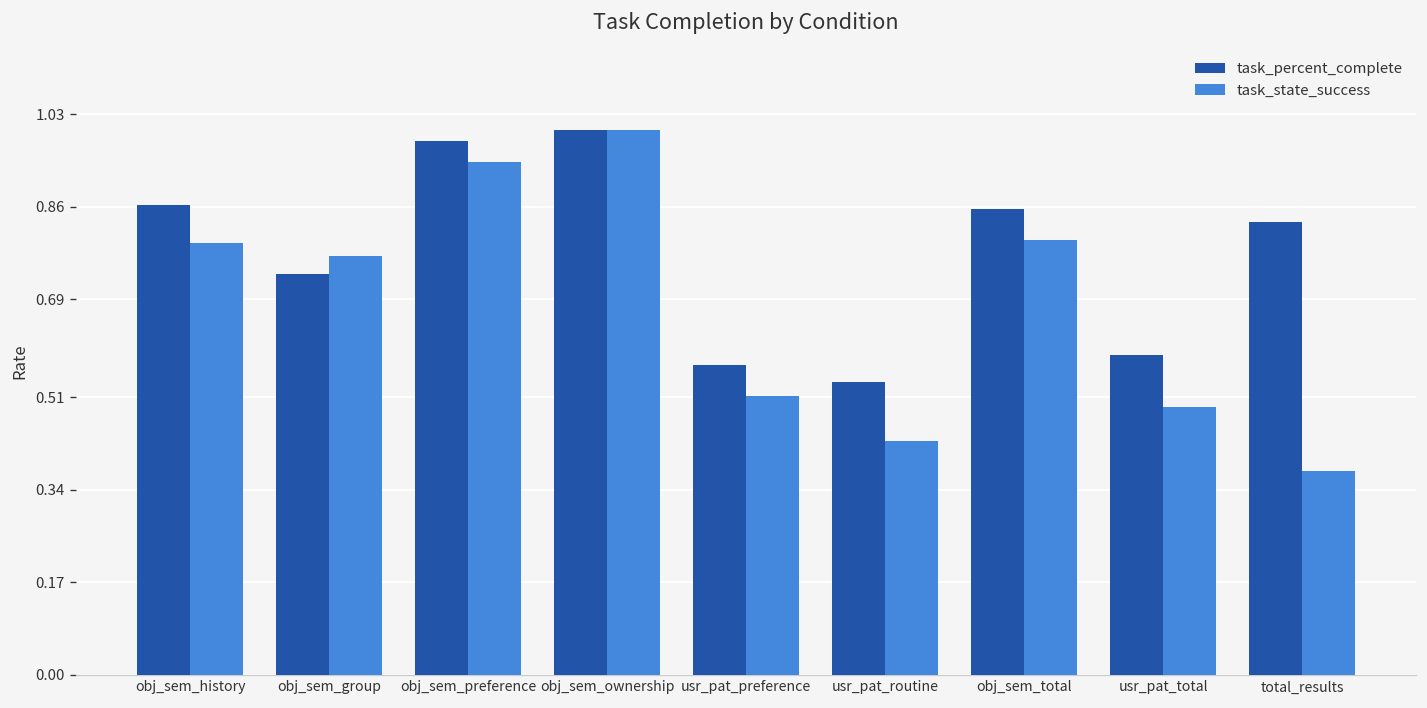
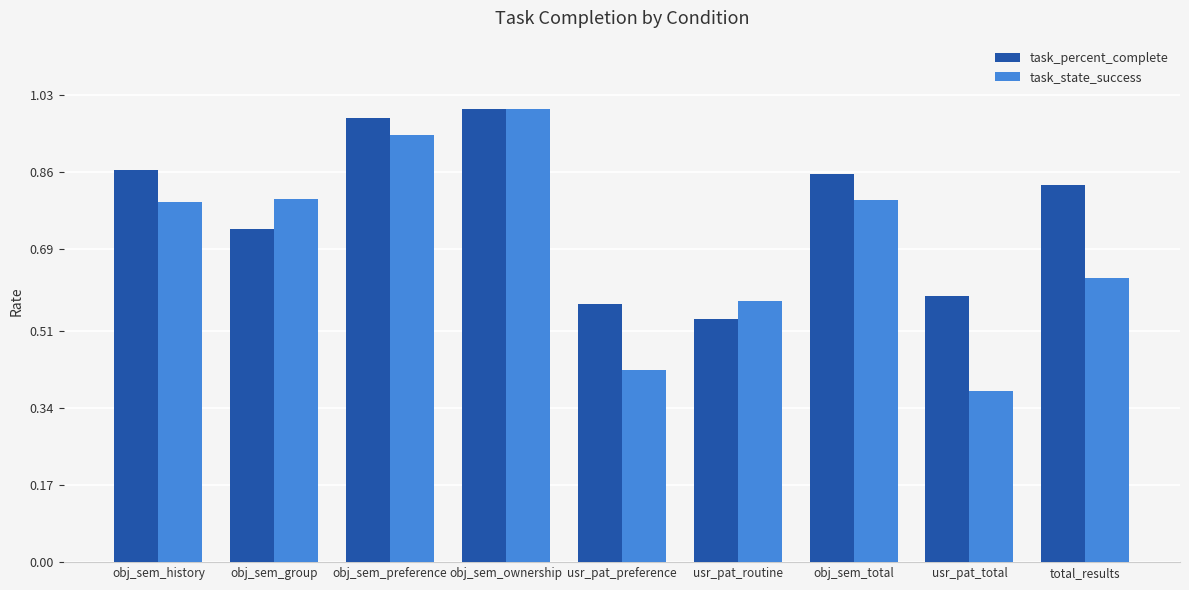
task_state_success, obj_sem_group: 0.77 -> 0.80
task_state_success, usr_pat_preference: 0.51 -> 0.42
task_state_success, usr_pat_routine: 0.43 -> 0.57
task_state_success, usr_pat_total: 0.49 -> 0.38
task_state_success, total_results: 0.37 -> 0.63
